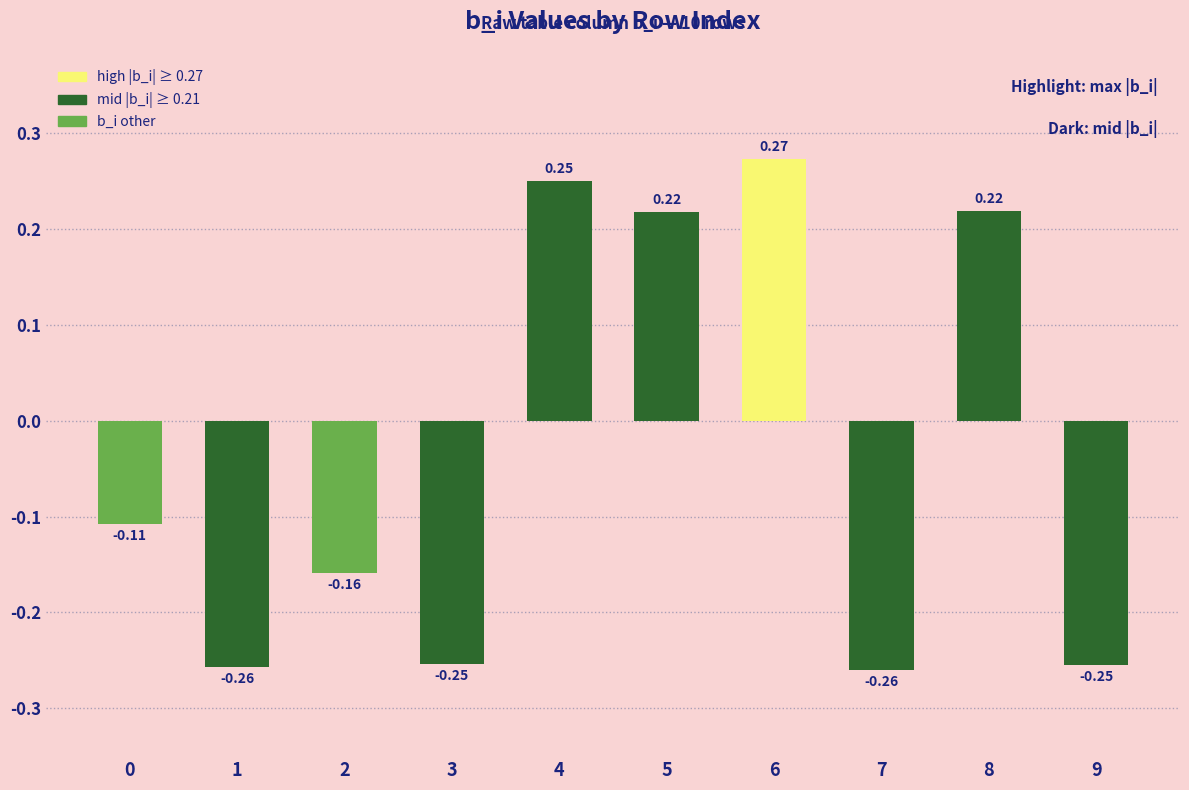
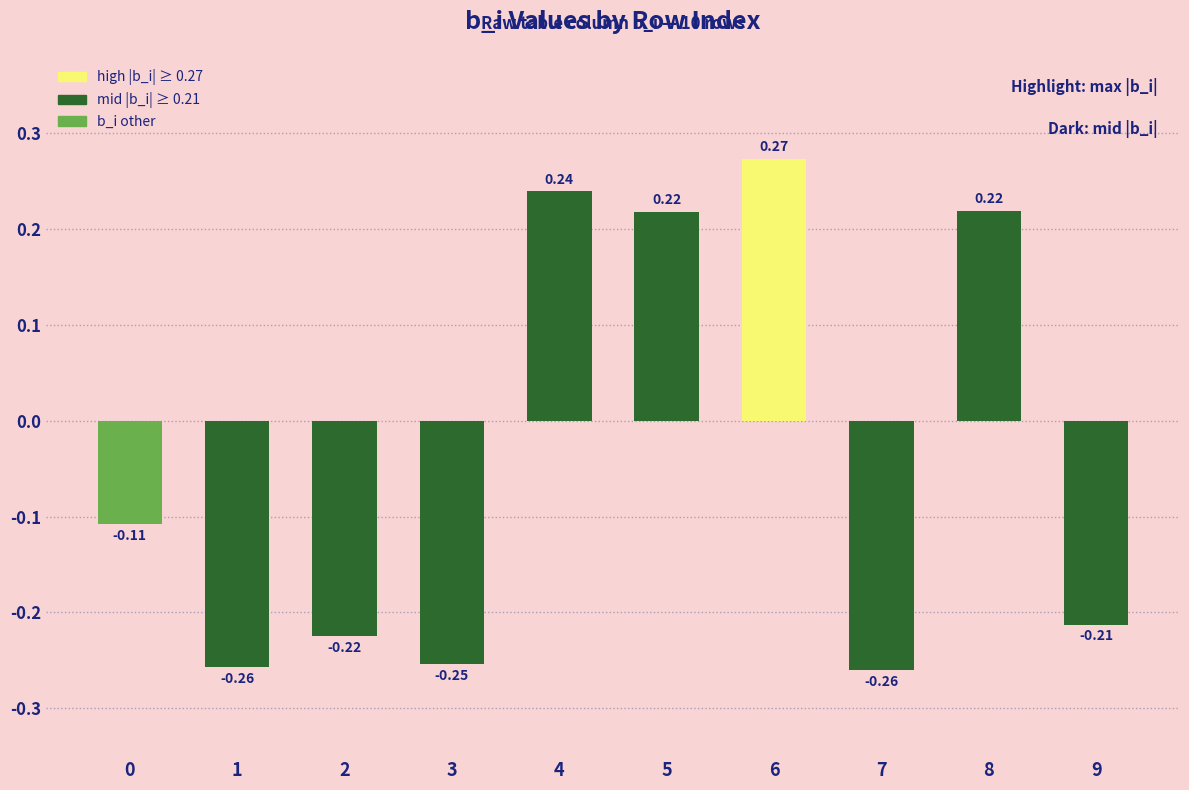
2: -0.16 -> -0.22
4: 0.25 -> 0.24
9: -0.25 -> -0.21
